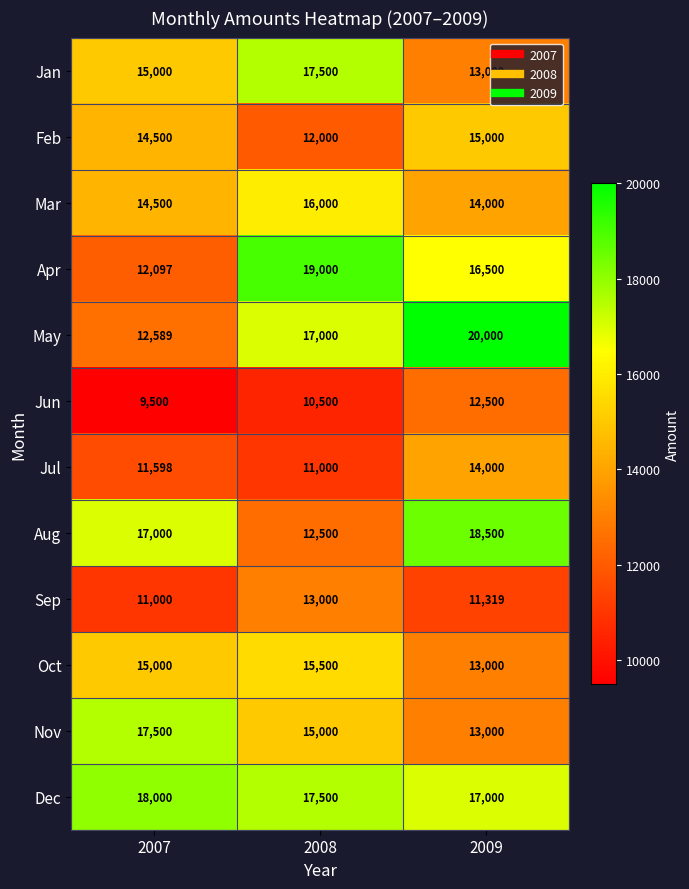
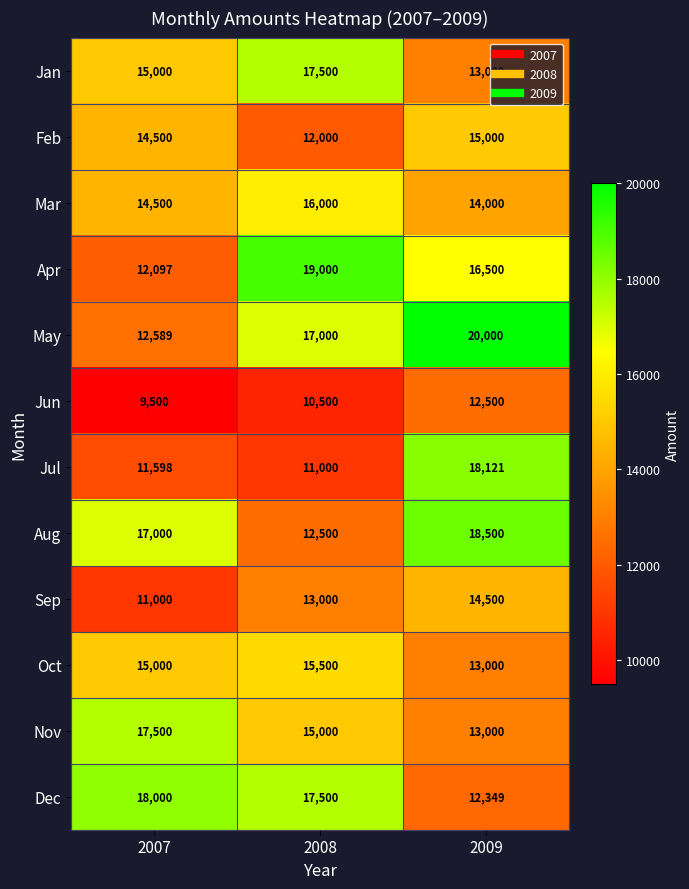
Jul, 2009: 14,000 -> 18,121
Sep, 2009: 11,319 -> 14,500
Dec, 2009: 17,000 -> 12,349
